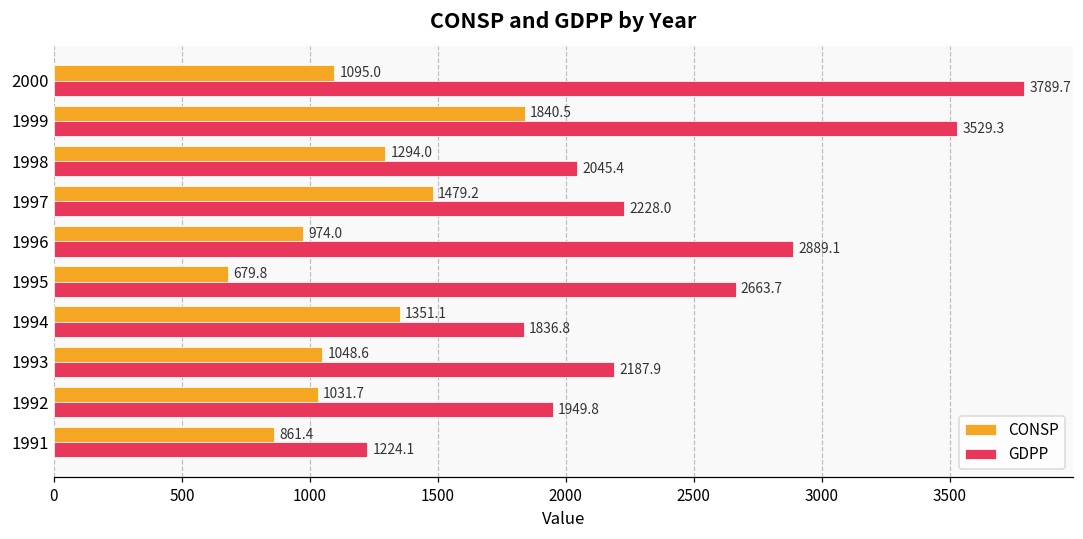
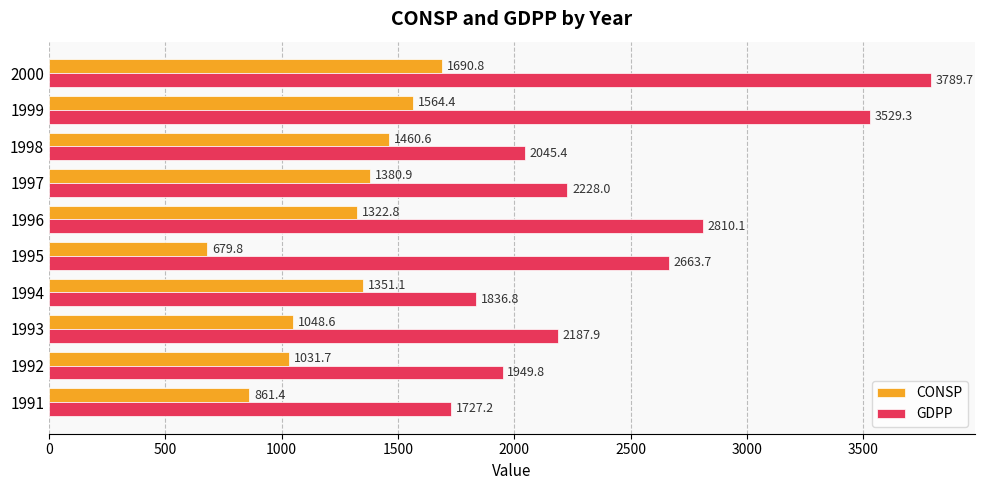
CONSP, 2000: 1095.0 -> 1690.8
CONSP, 1999: 1840.5 -> 1564.4
CONSP, 1998: 1294.0 -> 1460.6
CONSP, 1997: 1479.2 -> 1380.9
CONSP, 1996: 974.0 -> 1322.8
GDPP, 1996: 2889.1 -> 2810.1
GDPP, 1991: 1224.1 -> 1727.2
